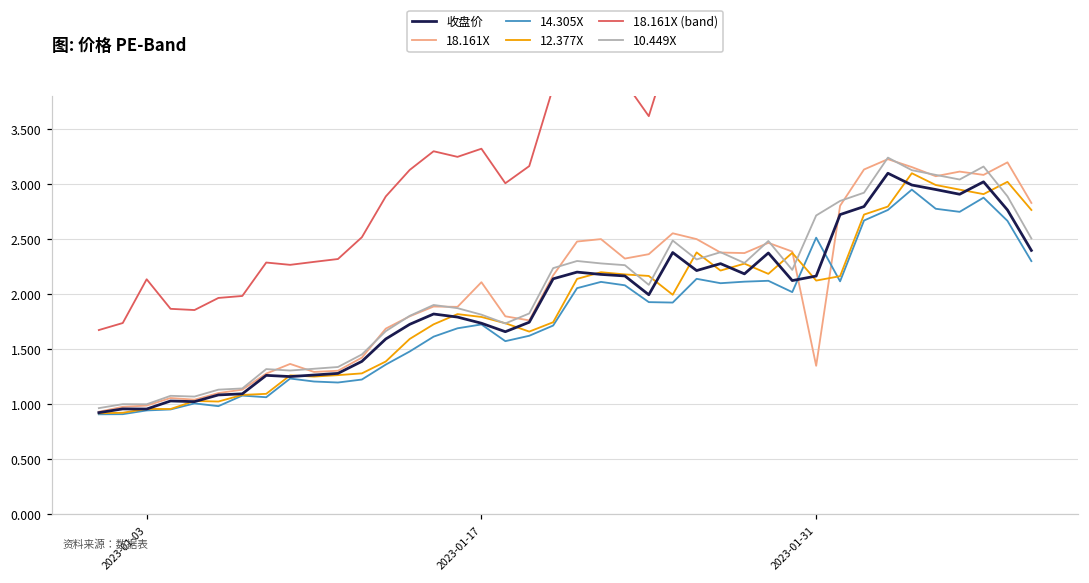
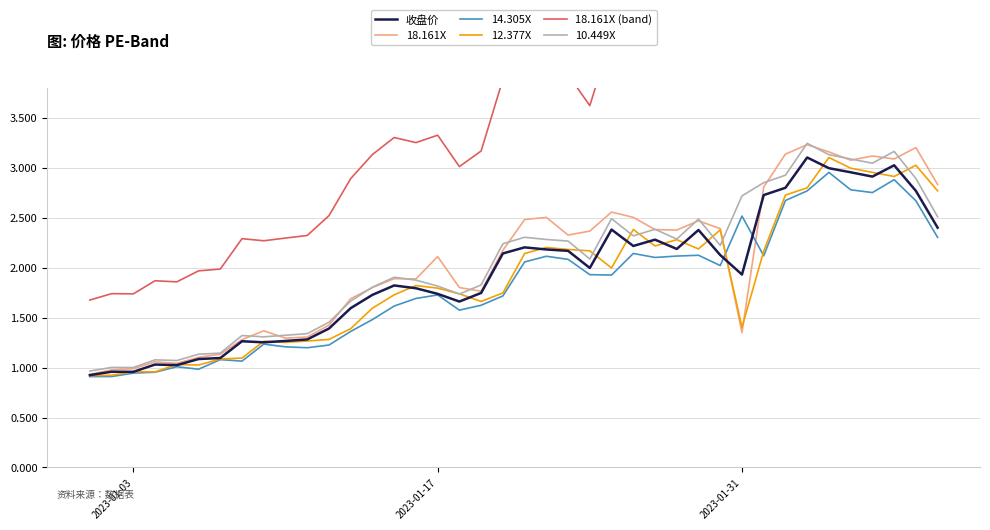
18.161X (band), 2023-01-03: 2.1 -> 1.7
收盘价, 2023-01-31: 2.2 -> 1.9
12.377X, 2023-01-31: 2.1 -> 1.4
